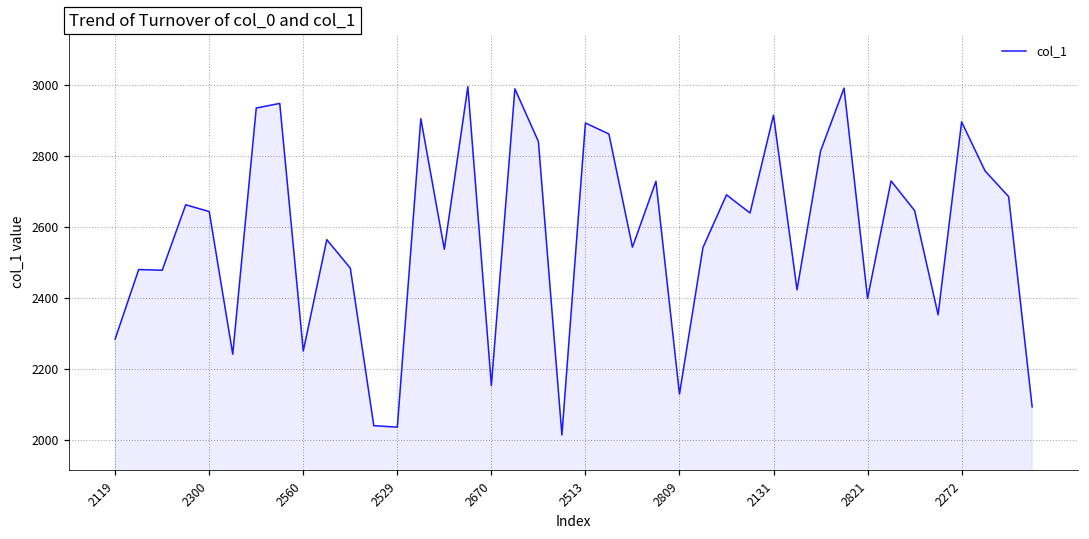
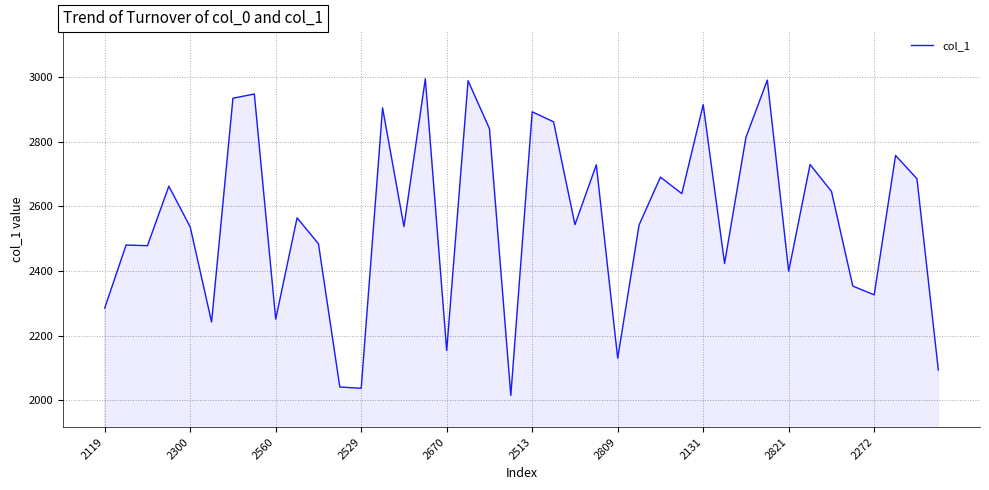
2300: 2640 -> 2540
2272: 2900 -> 2330
